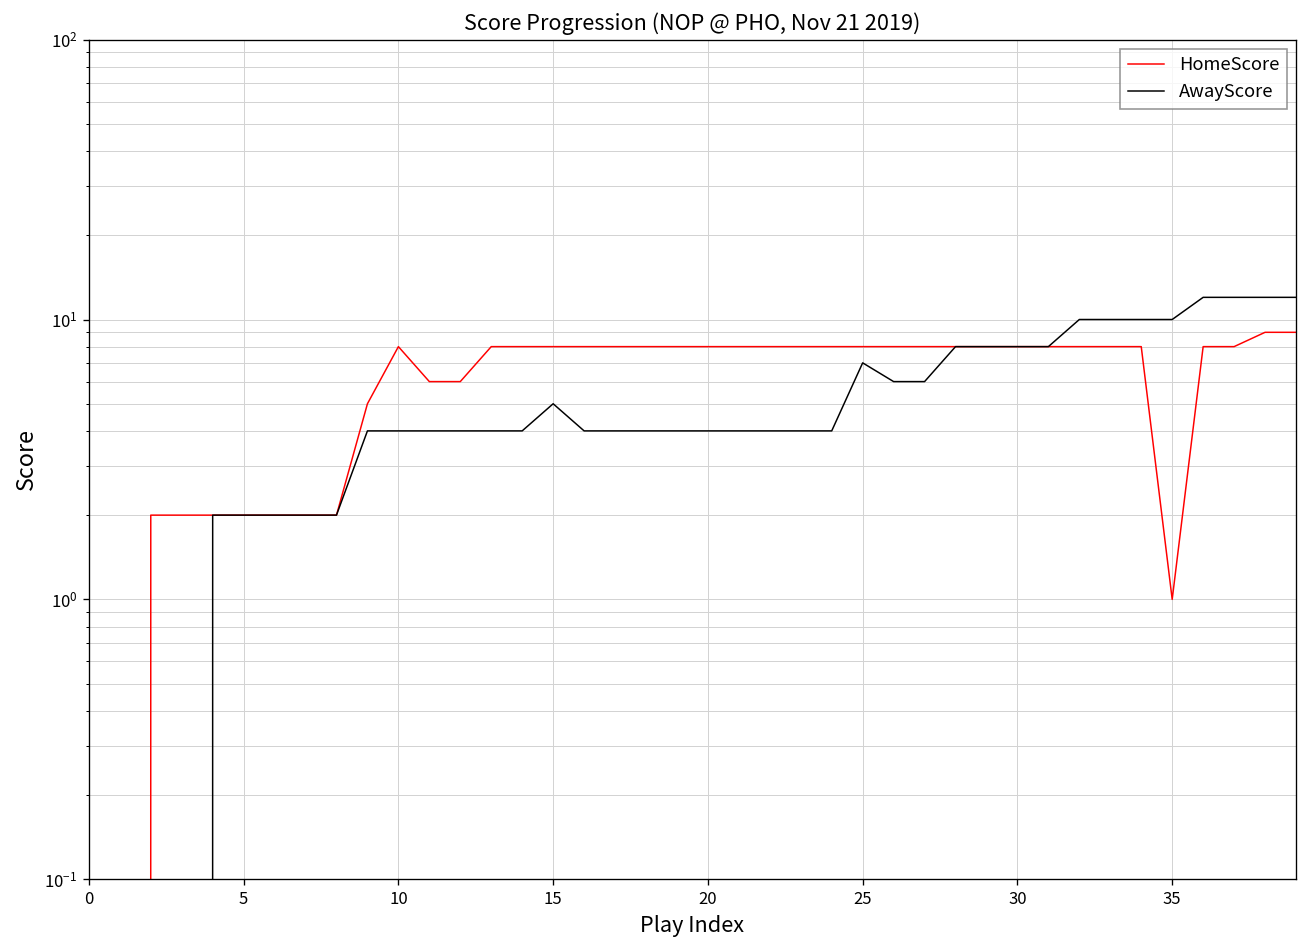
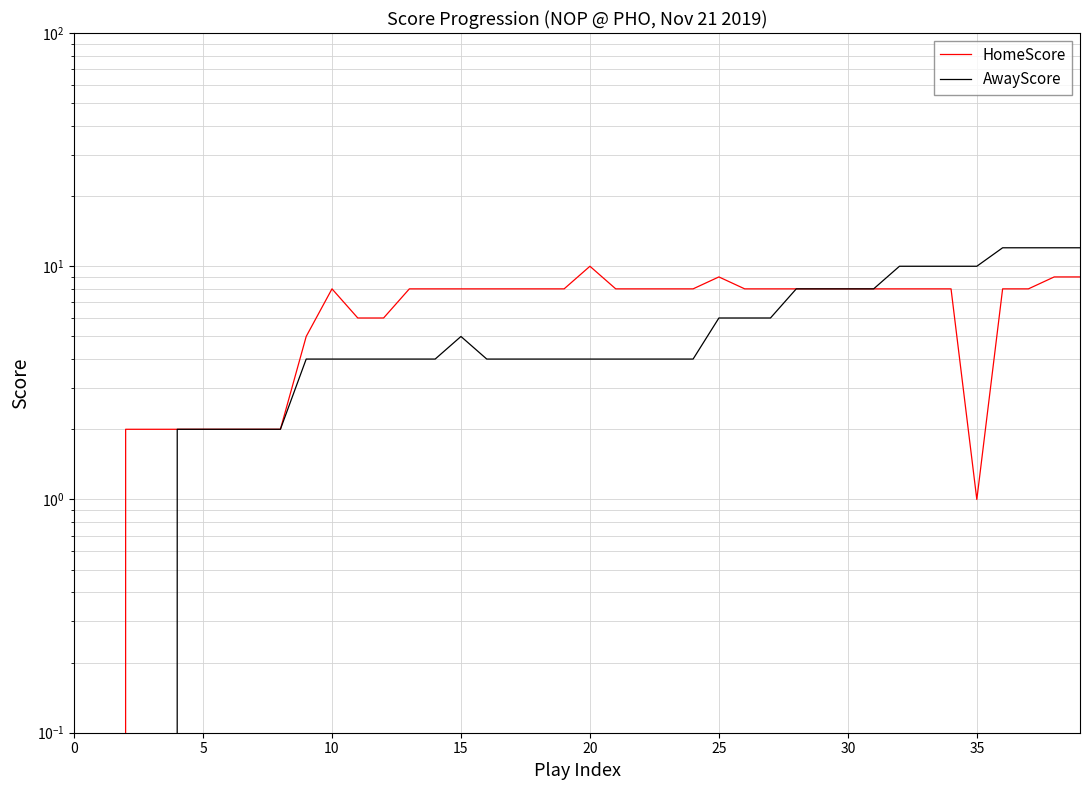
HomeScore, 20: 8 -> 10
HomeScore, 25: 8 -> 9
AwayScore, 25: 7 -> 6
